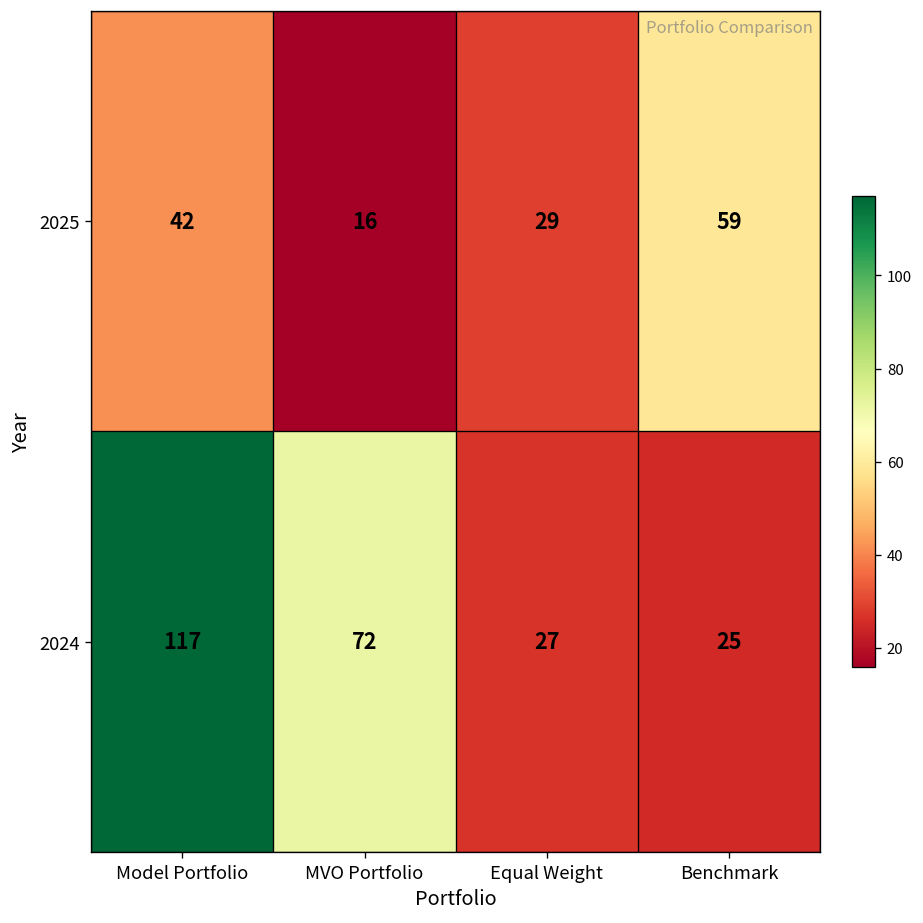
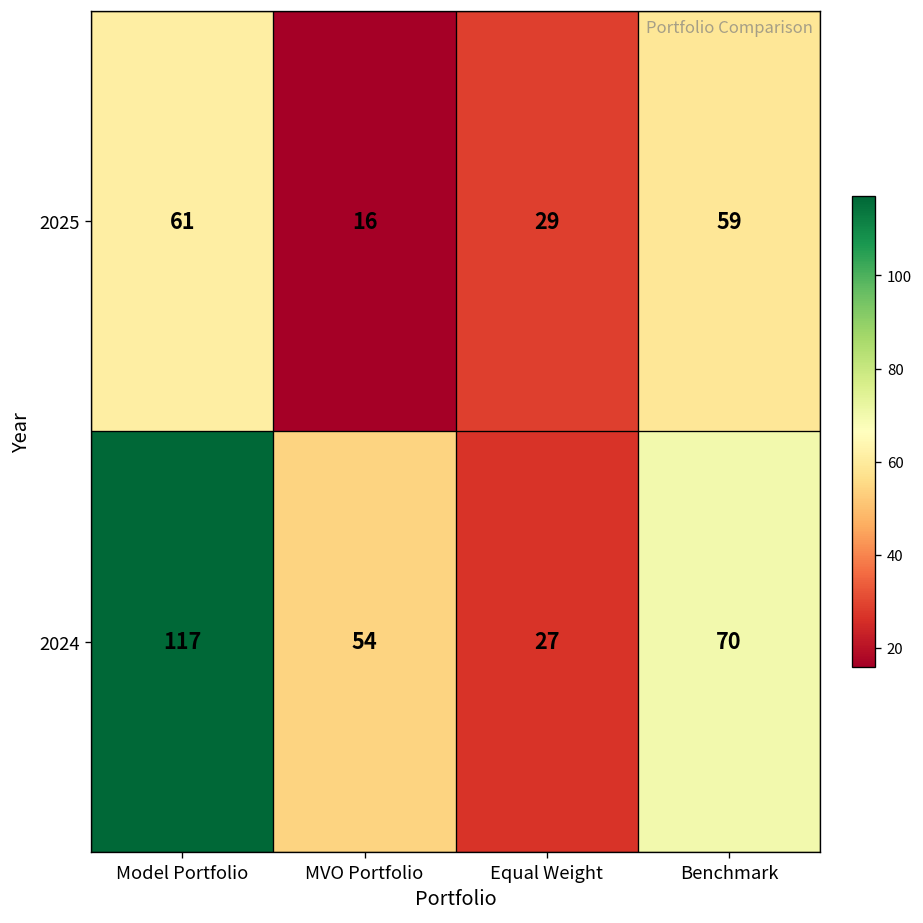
2025, Model Portfolio: 42 -> 61
2024, MVO Portfolio: 72 -> 54
2024, Benchmark: 25 -> 70
